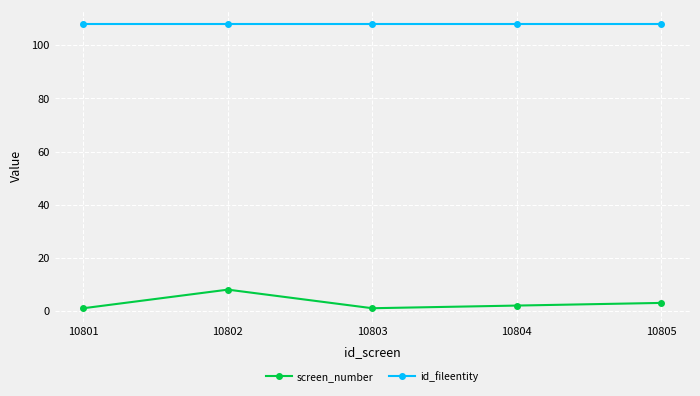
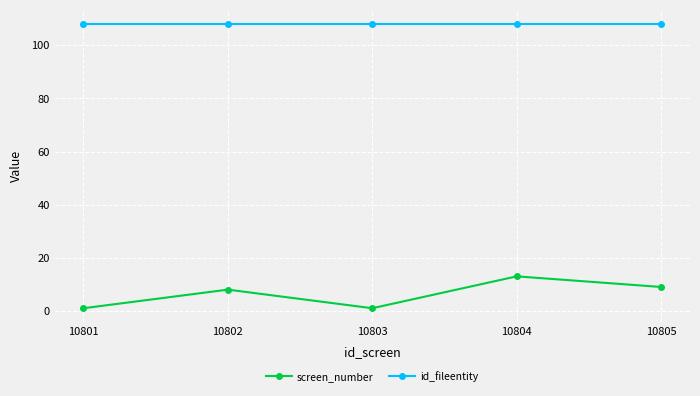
screen_number, 10804: 2 -> 13
screen_number, 10805: 3 -> 9
